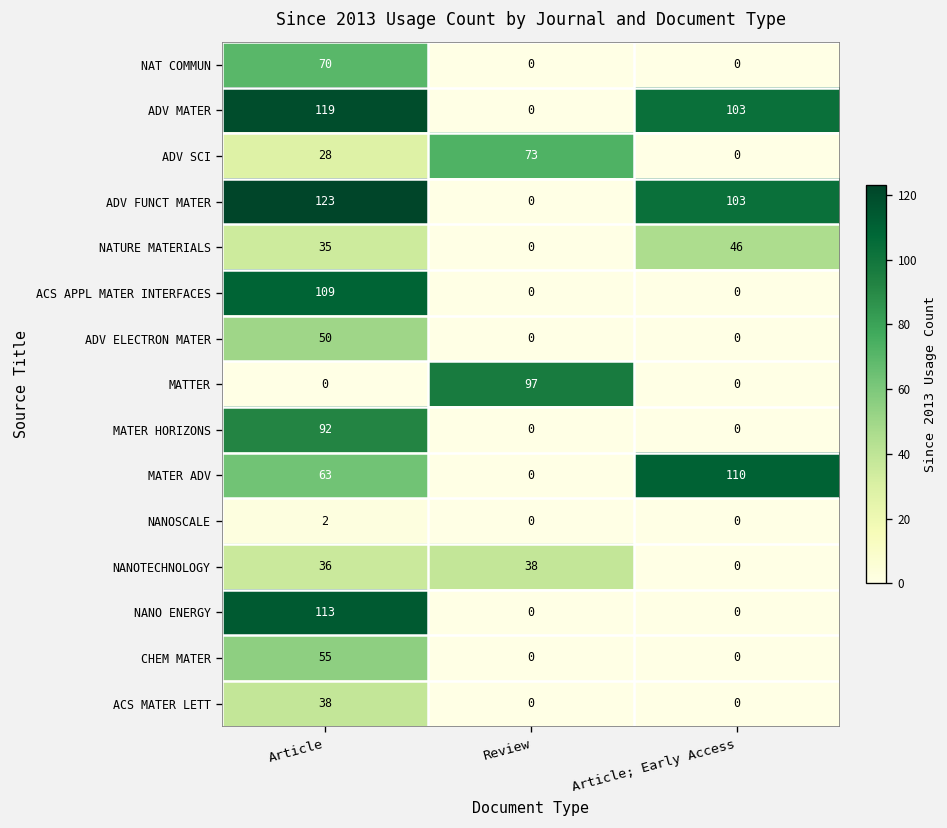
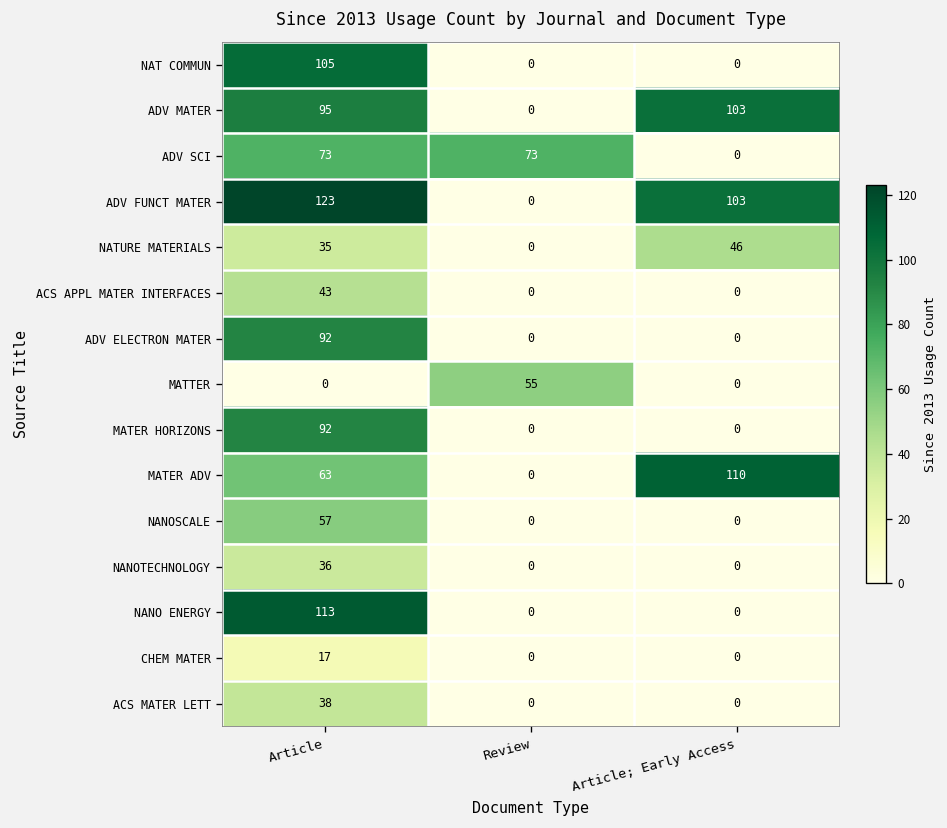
NAT COMMUN, Article: 70 -> 105
ADV MATER, Article: 119 -> 95
ADV SCI, Article: 28 -> 73
ACS APPL MATER INTERFACES, Article: 109 -> 43
ADV ELECTRON MATER, Article: 50 -> 92
MATTER, Review: 97 -> 55
NANOSCALE, Article: 2 -> 57
NANOTECHNOLOGY, Review: 38 -> 0
CHEM MATER, Article: 55 -> 17
